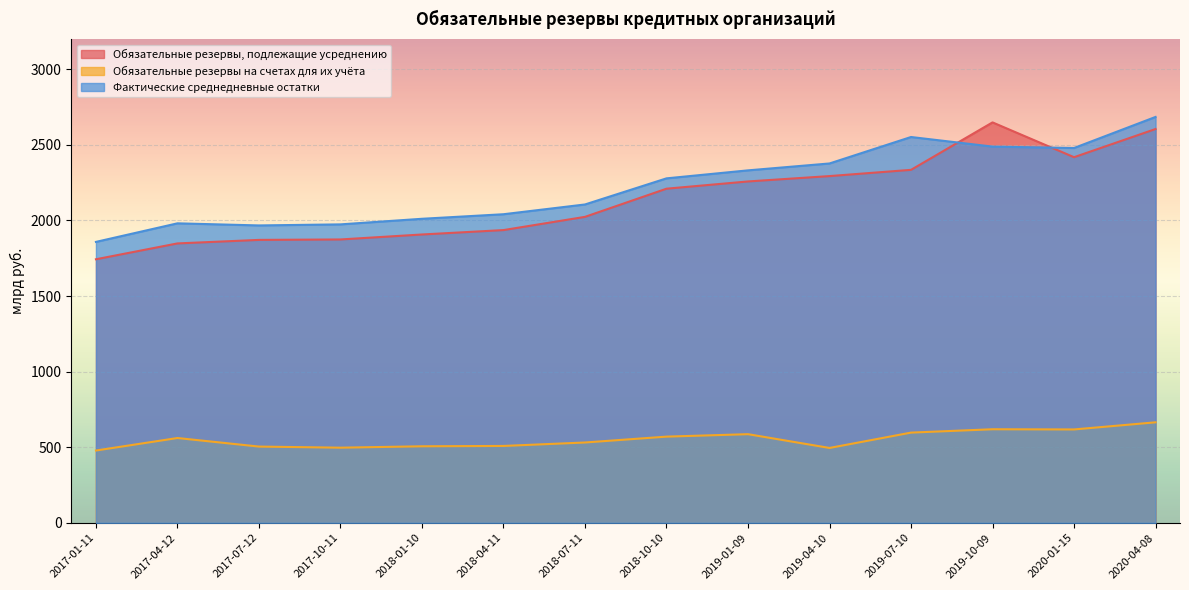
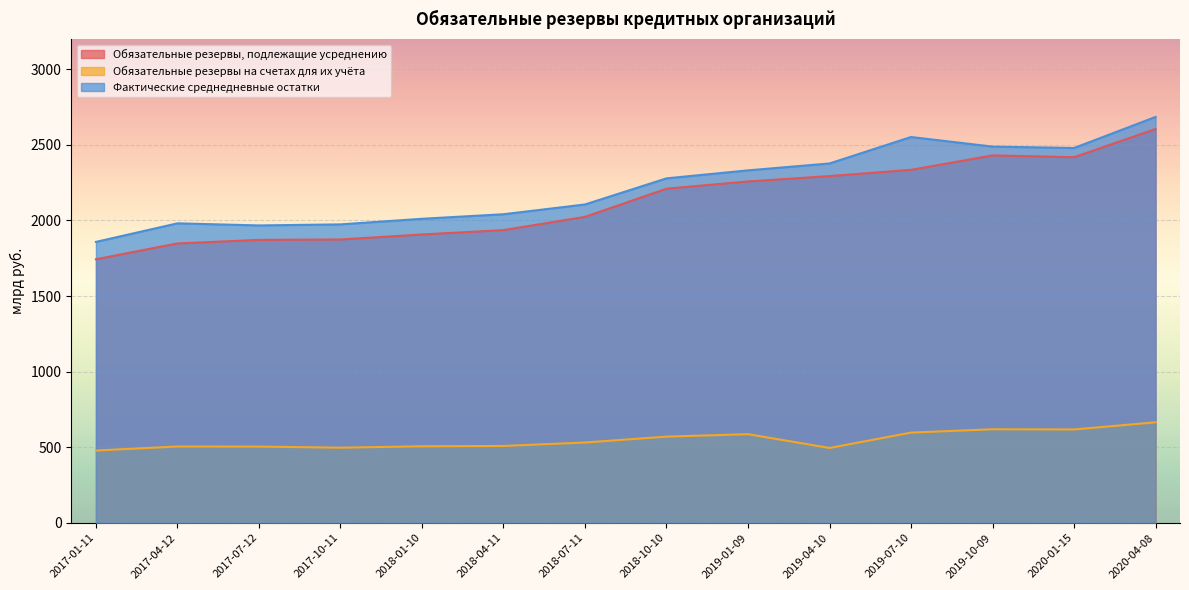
Обязательные резервы на счетах для их учёта, 2017-04-12: 560 -> 500
Обязательные резервы, подлежащие усреднению, 2019-10-09: 2650 -> 2430
